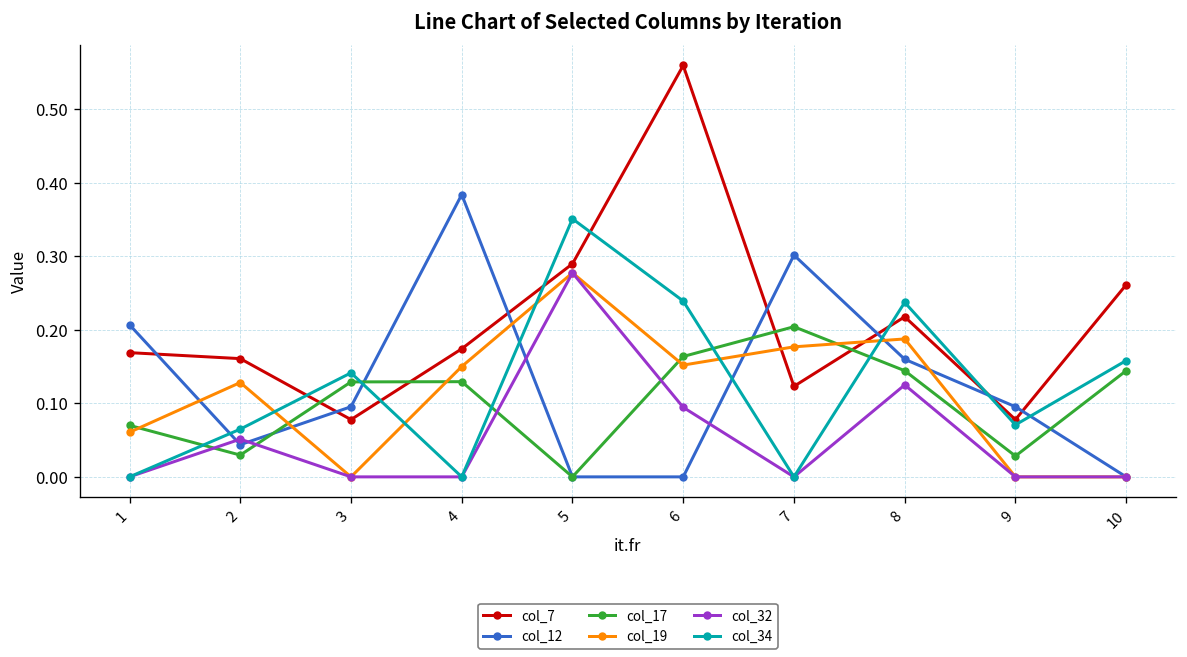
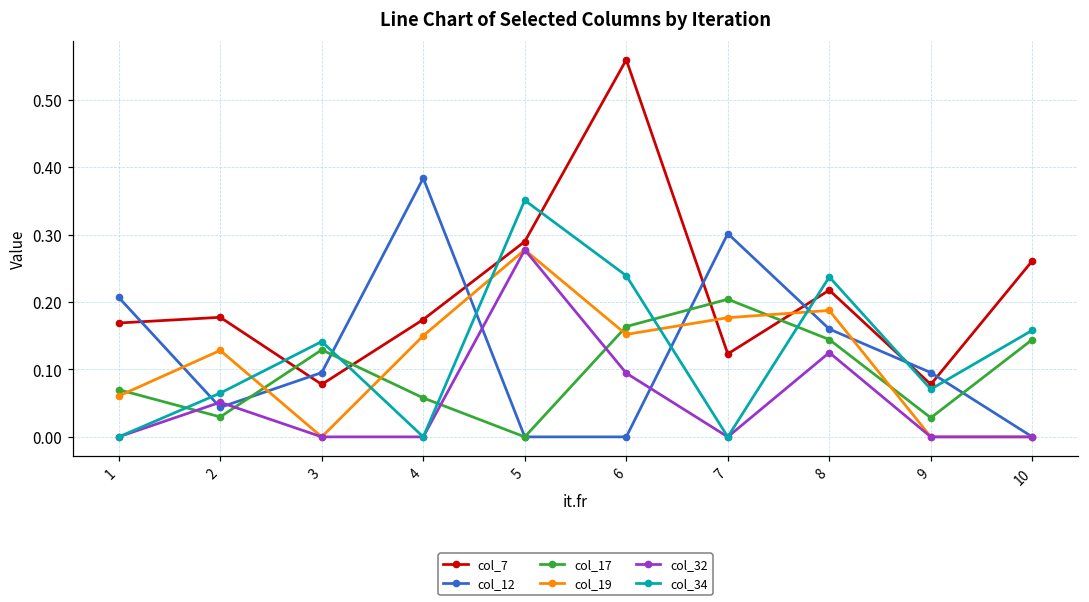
col_7, 2: 0.16 -> 0.18
col_17, 4: 0.13 -> 0.06
